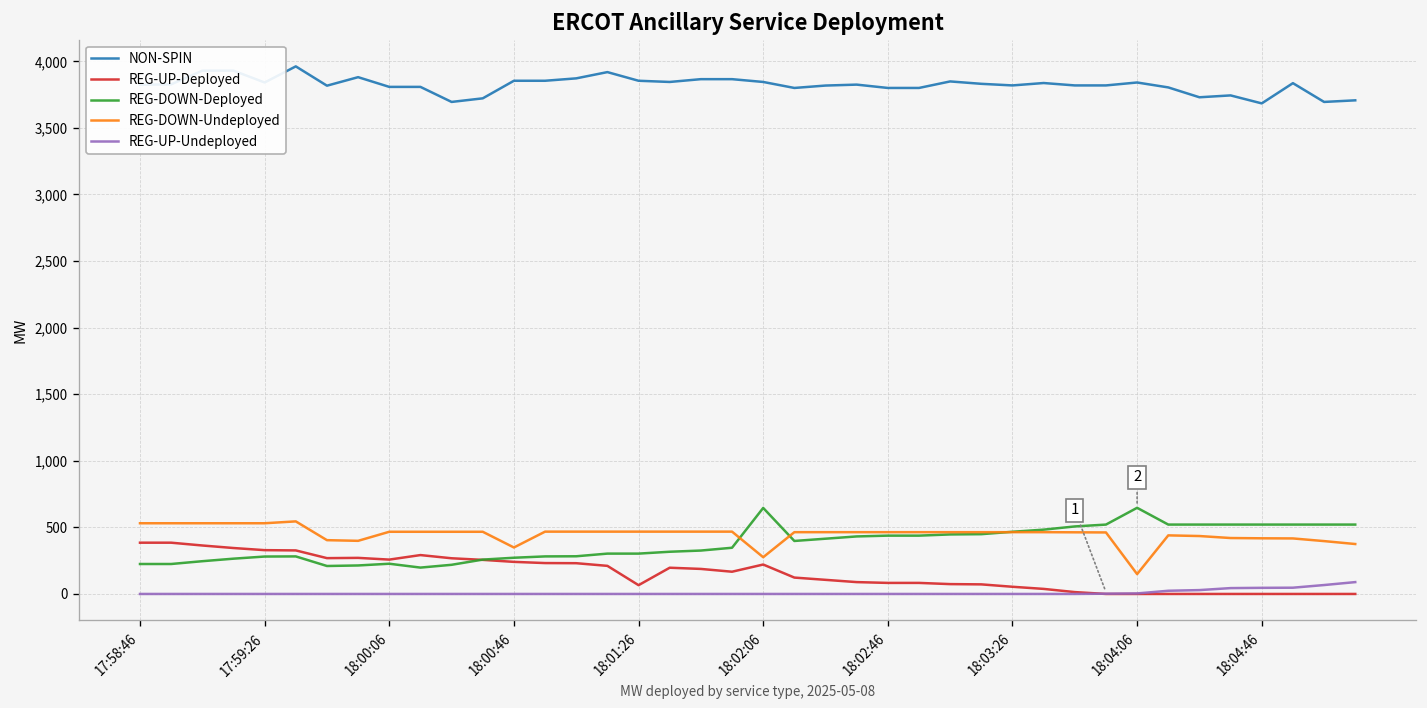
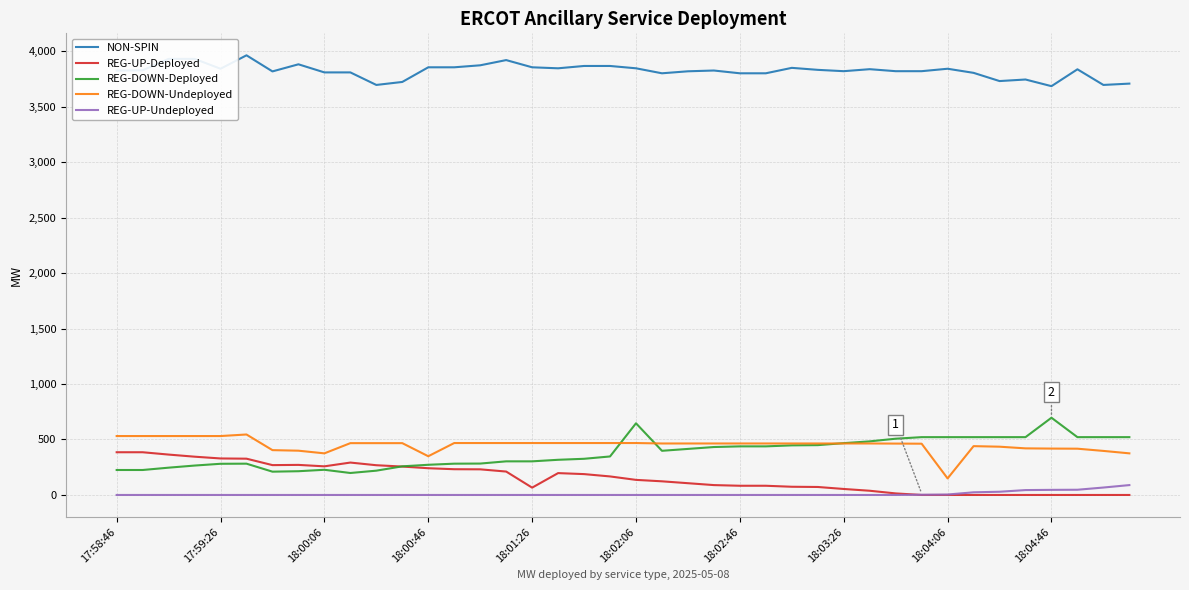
REG-DOWN-Undeployed, 18:00:06: 470 -> 380
REG-UP-Deployed, 18:02:06: 220 -> 140
REG-DOWN-Undeployed, 18:02:06: 280 -> 470
REG-DOWN-Deployed, 18:04:06: 650 -> 520
REG-DOWN-Deployed, 18:04:46: 520 -> 700
